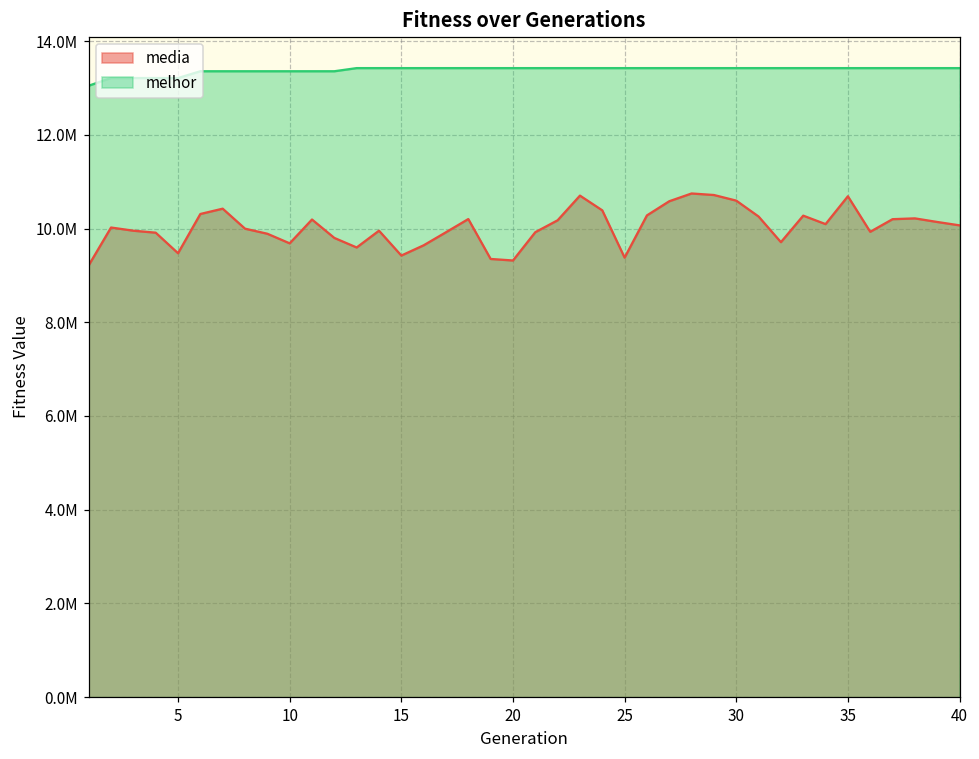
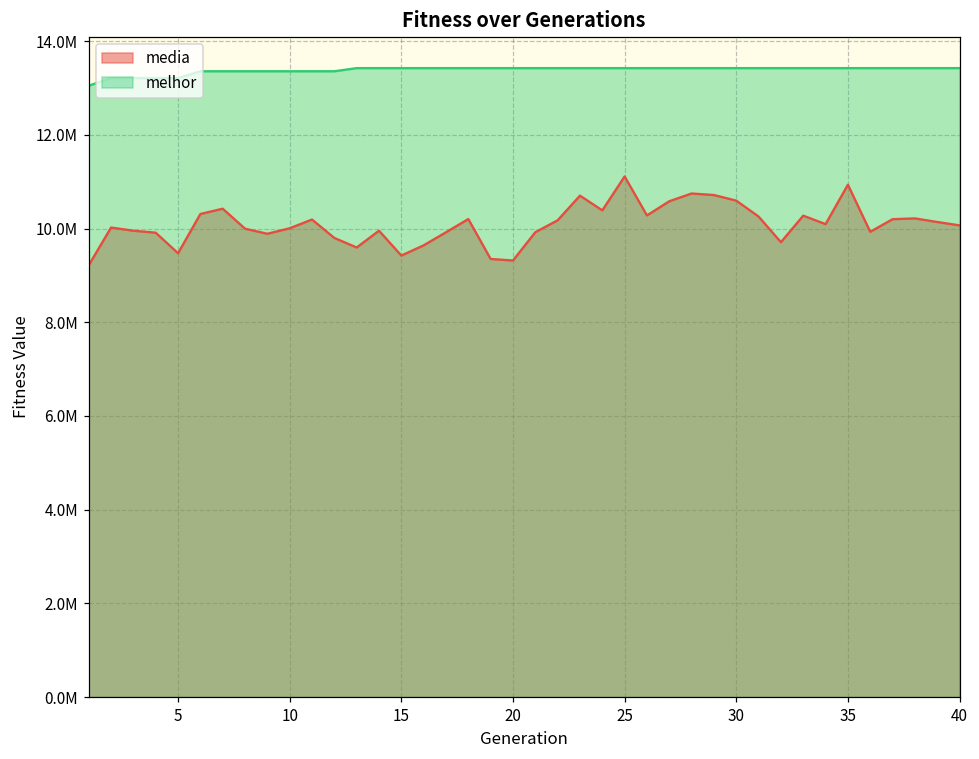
media, 10: 9700000 -> 10000000
media, 25: 9400000 -> 11100000
media, 35: 10700000 -> 10900000
